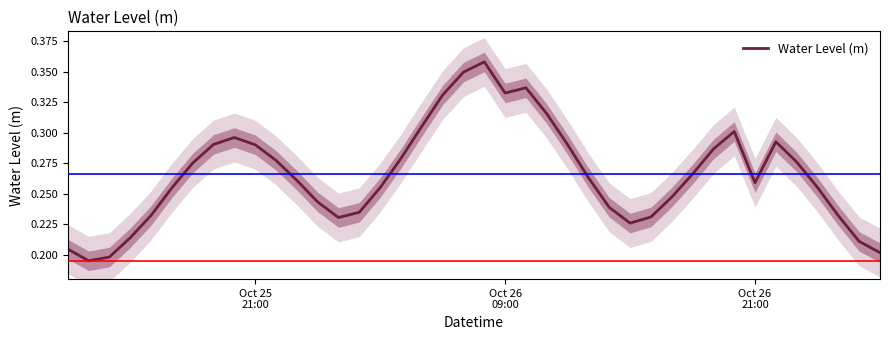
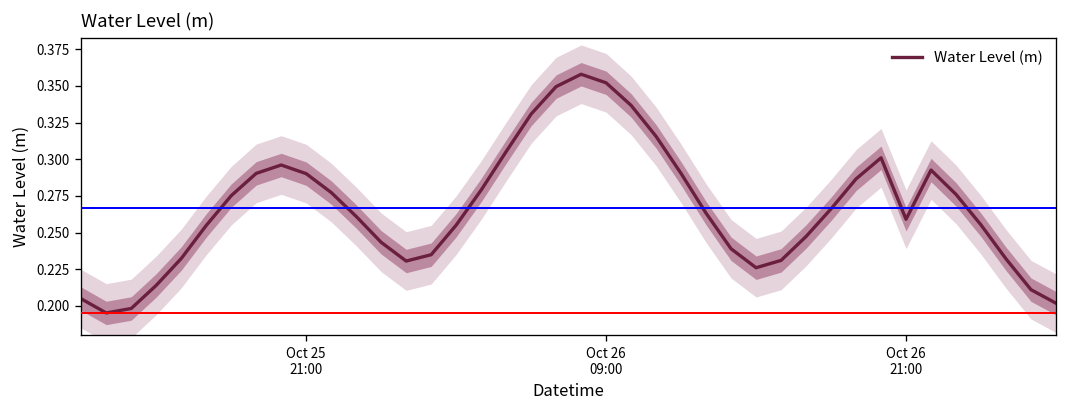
Water Level (m), Oct 26 09:00: 0.333 -> 0.352
